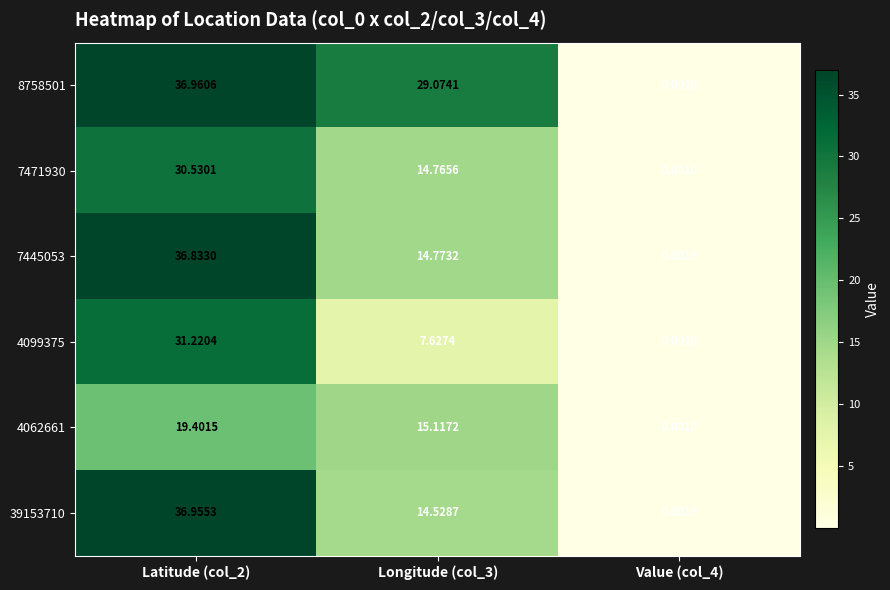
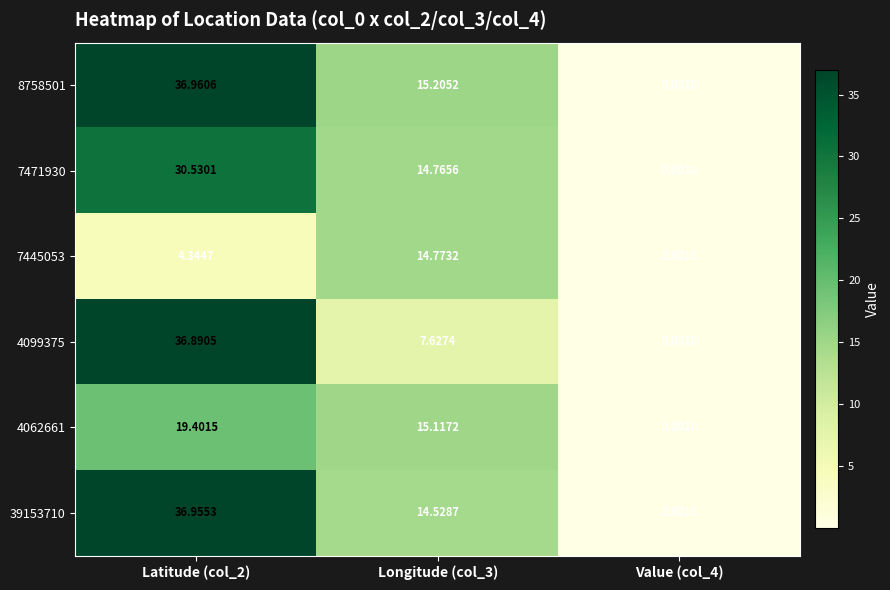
8758501, Longitude (col_3): 29.0741 -> 15.2052
7445053, Latitude (col_2): 36.8330 -> 4.3447
4099375, Latitude (col_2): 31.2204 -> 36.8905
